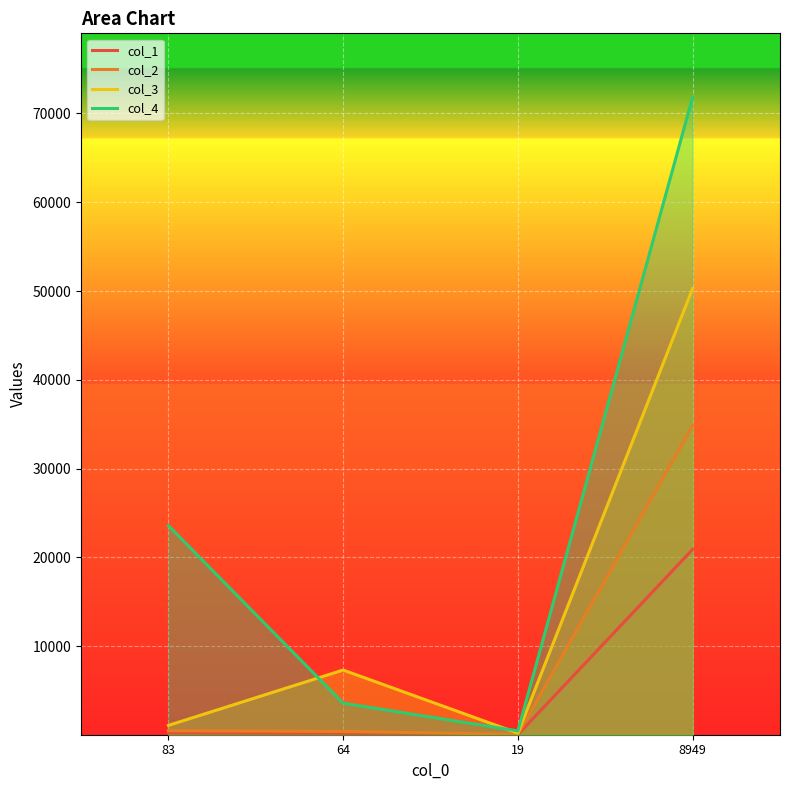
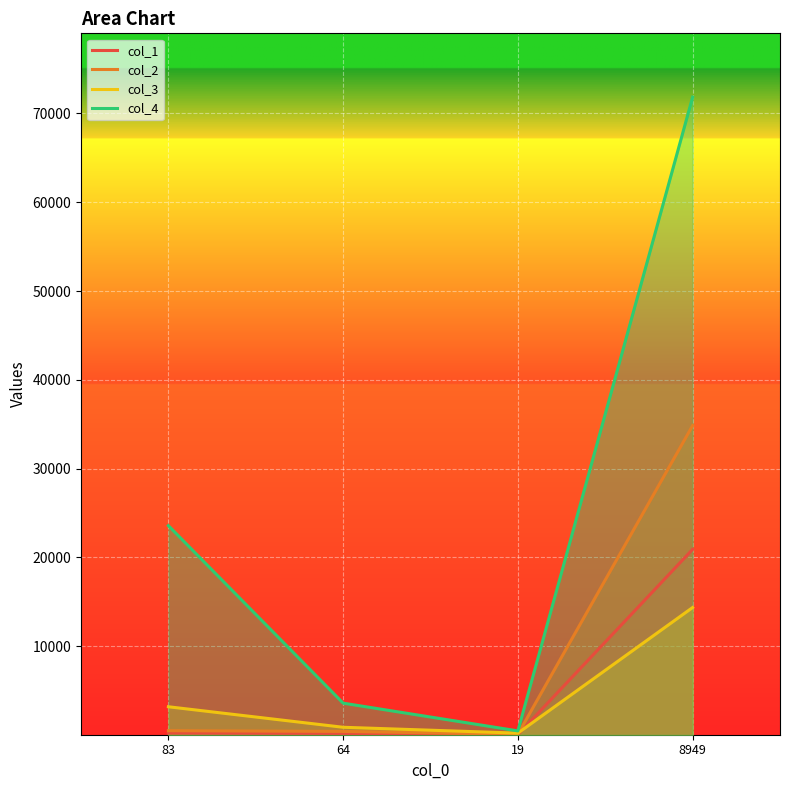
col_3, 83: 1000 -> 3000
col_3, 64: 7000 -> 1000
col_3, 8949: 50000 -> 14000
